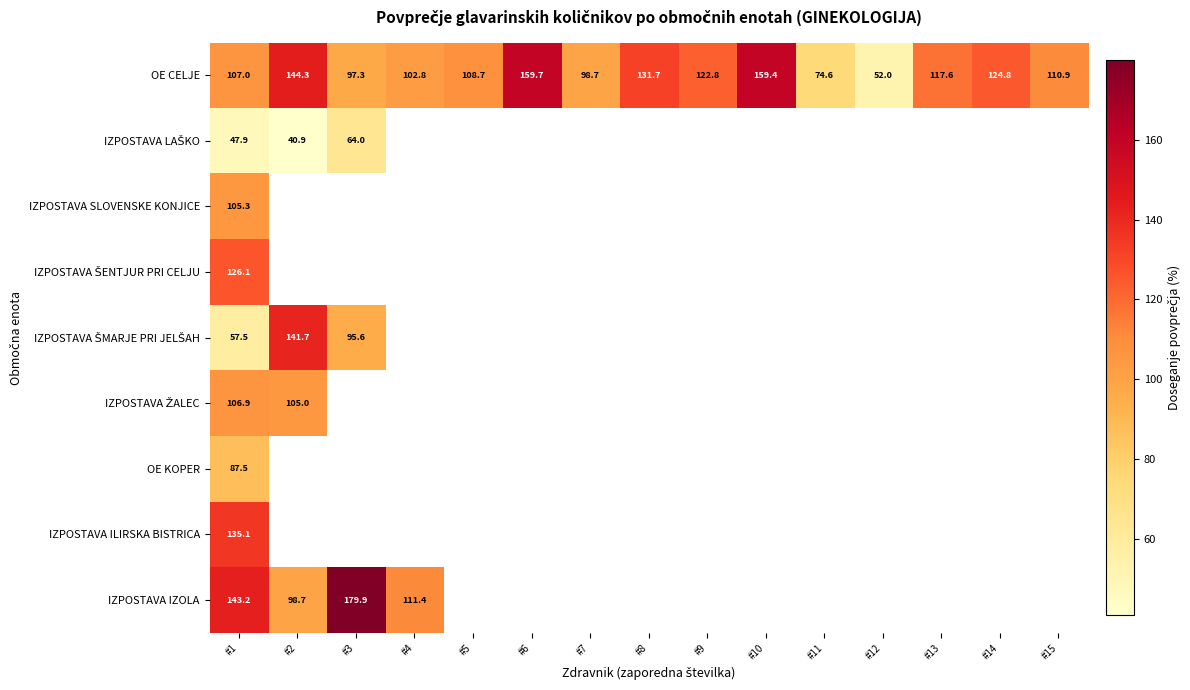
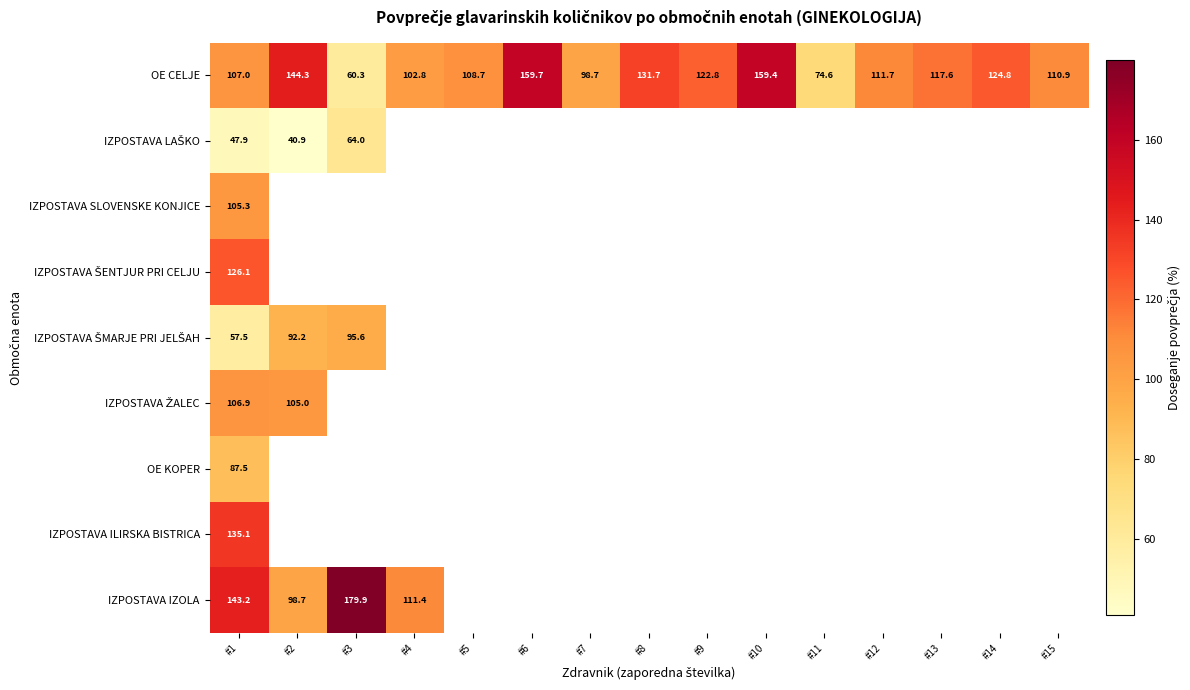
OE CELJE, #3: 97.3 -> 60.3
OE CELJE, #12: 52.0 -> 111.7
IZPOSTAVA ŠMARJE PRI JELŠAH, #2: 141.7 -> 92.2
